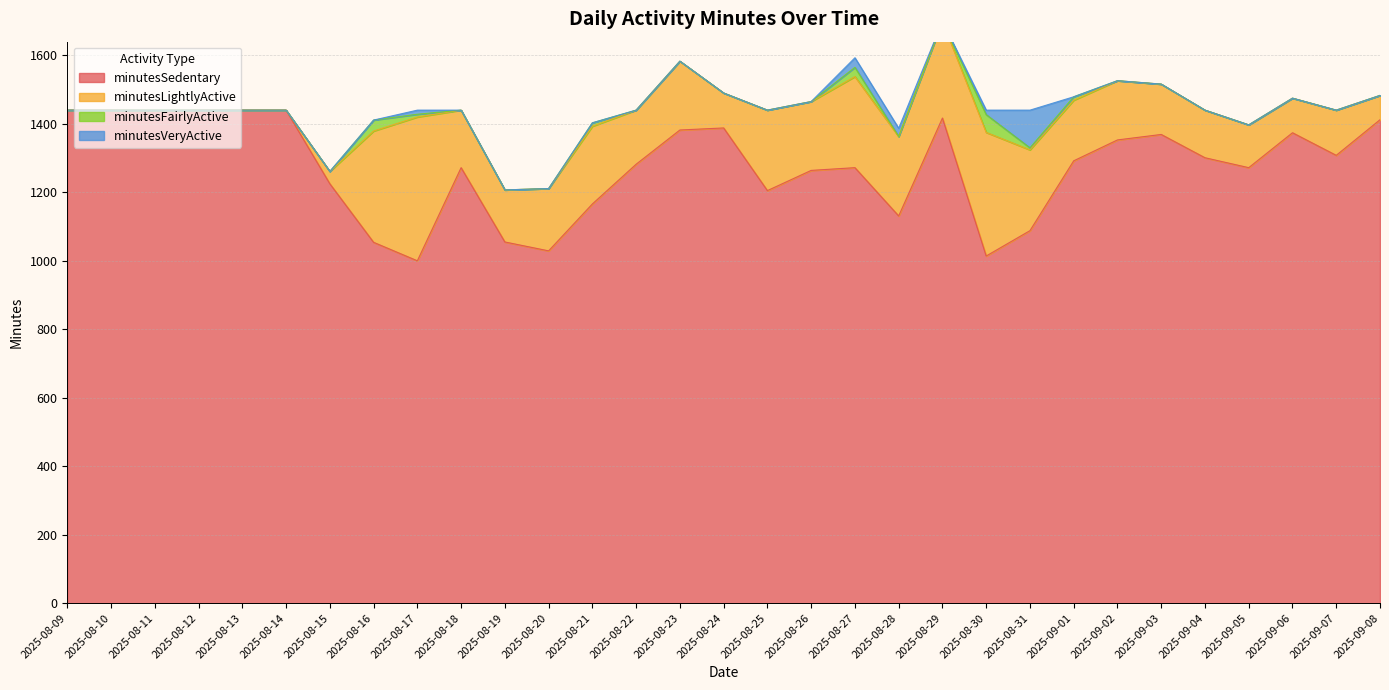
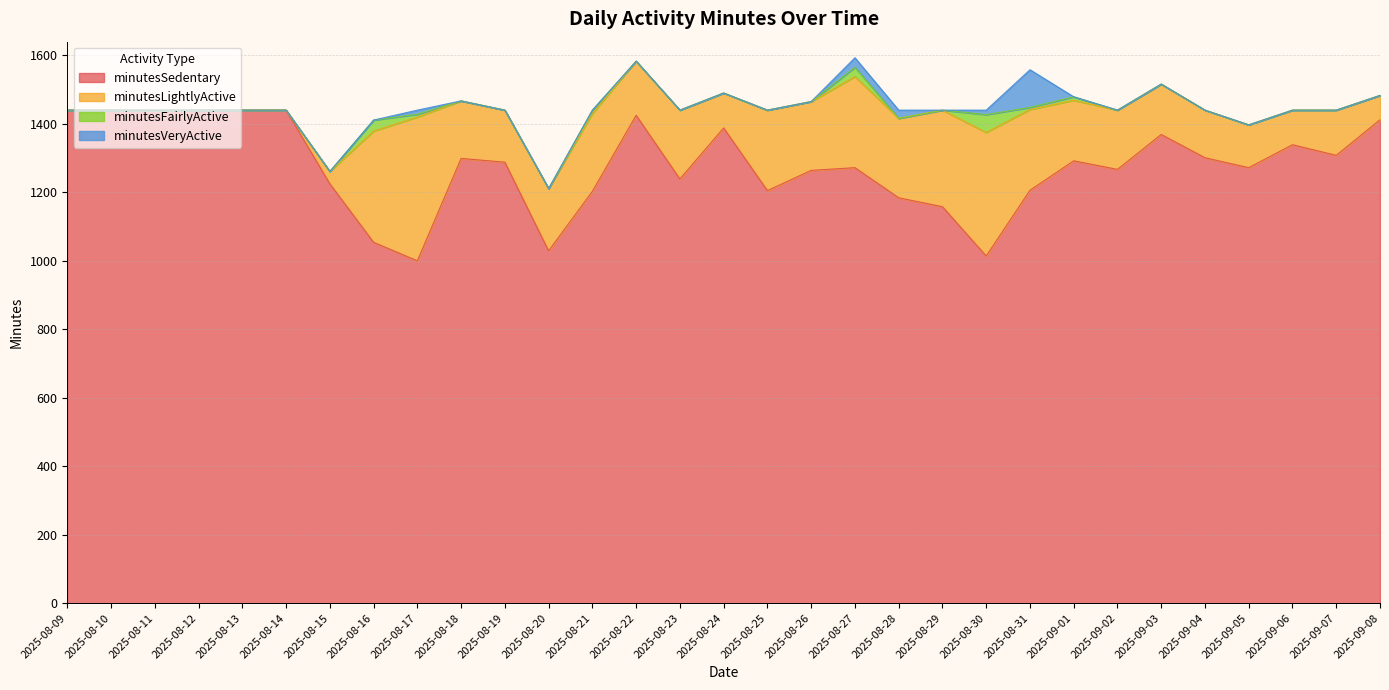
minutesSedentary, 2025-08-18: 1270 -> 1300
minutesSedentary, 2025-08-19: 1060 -> 1290
minutesSedentary, 2025-08-21: 1170 -> 1200
minutesSedentary, 2025-08-22: 1280 -> 1430
minutesSedentary, 2025-08-23: 1380 -> 1240
minutesSedentary, 2025-08-28: 1130 -> 1180
minutesSedentary, 2025-08-29: 1420 -> 1160
minutesSedentary, 2025-08-31: 1090 -> 1210
minutesSedentary, 2025-09-02: 1350 -> 1270
minutesSedentary, 2025-09-06: 1370 -> 1340
